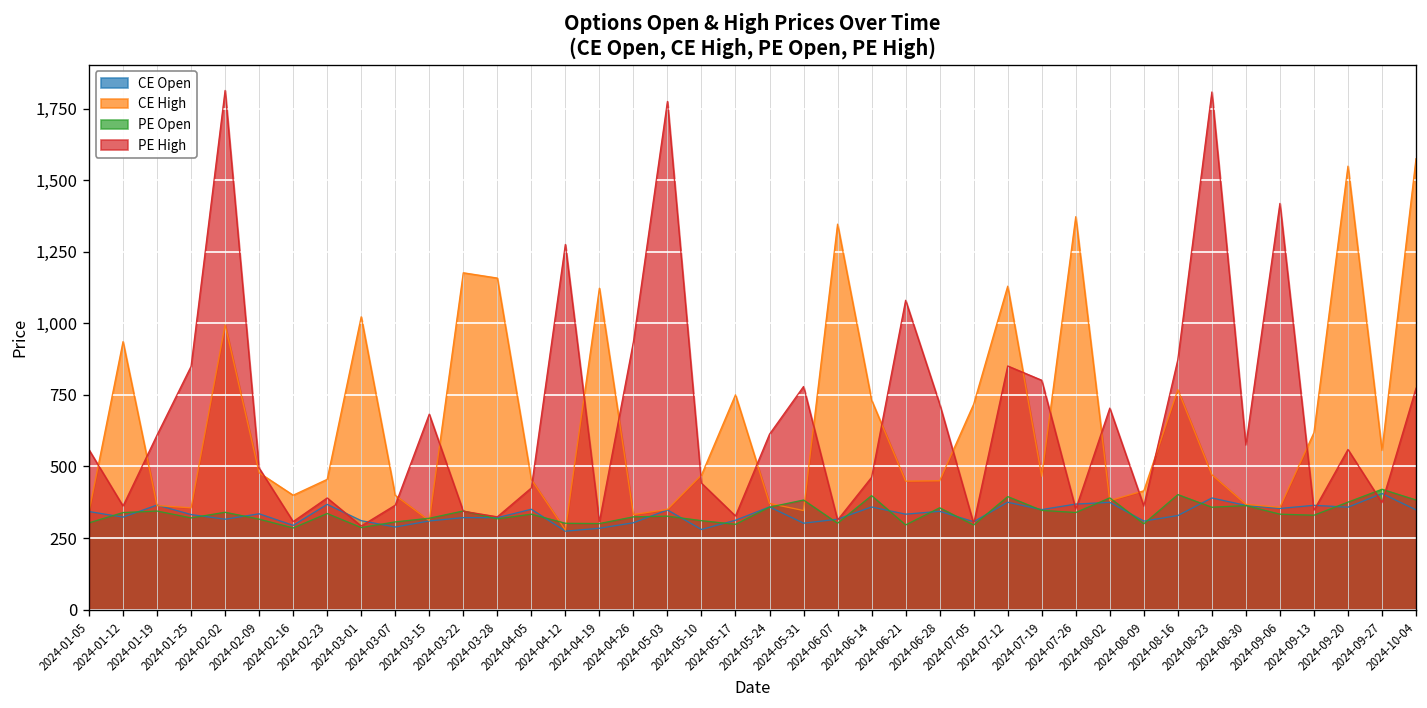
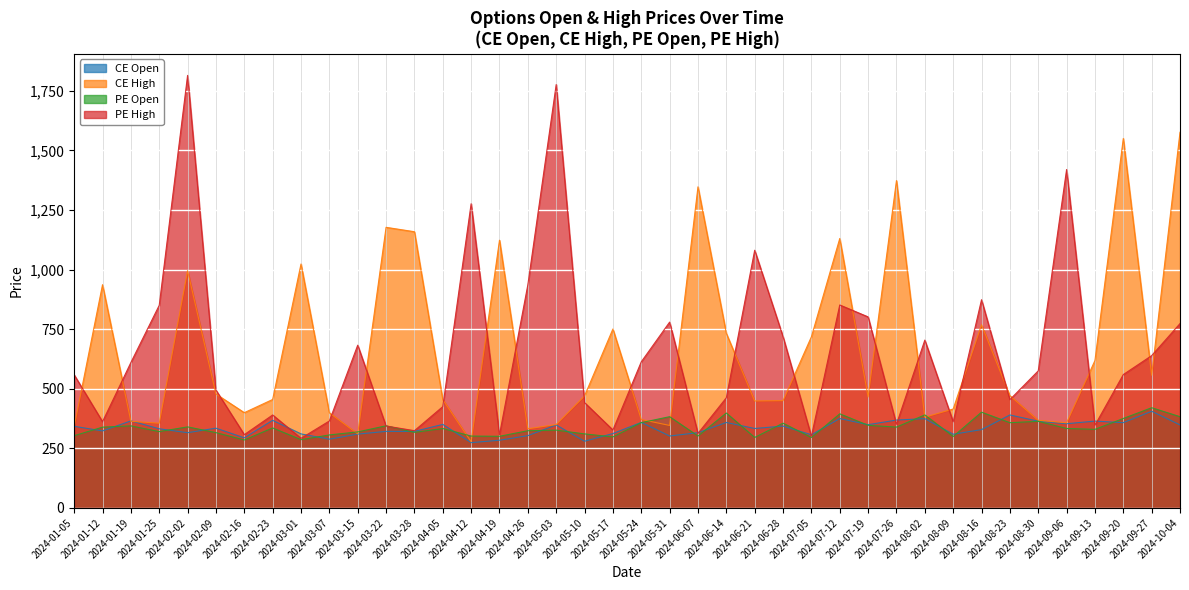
PE High, 2024-08-23: 1,810 -> 450
PE High, 2024-09-27: 370 -> 640
